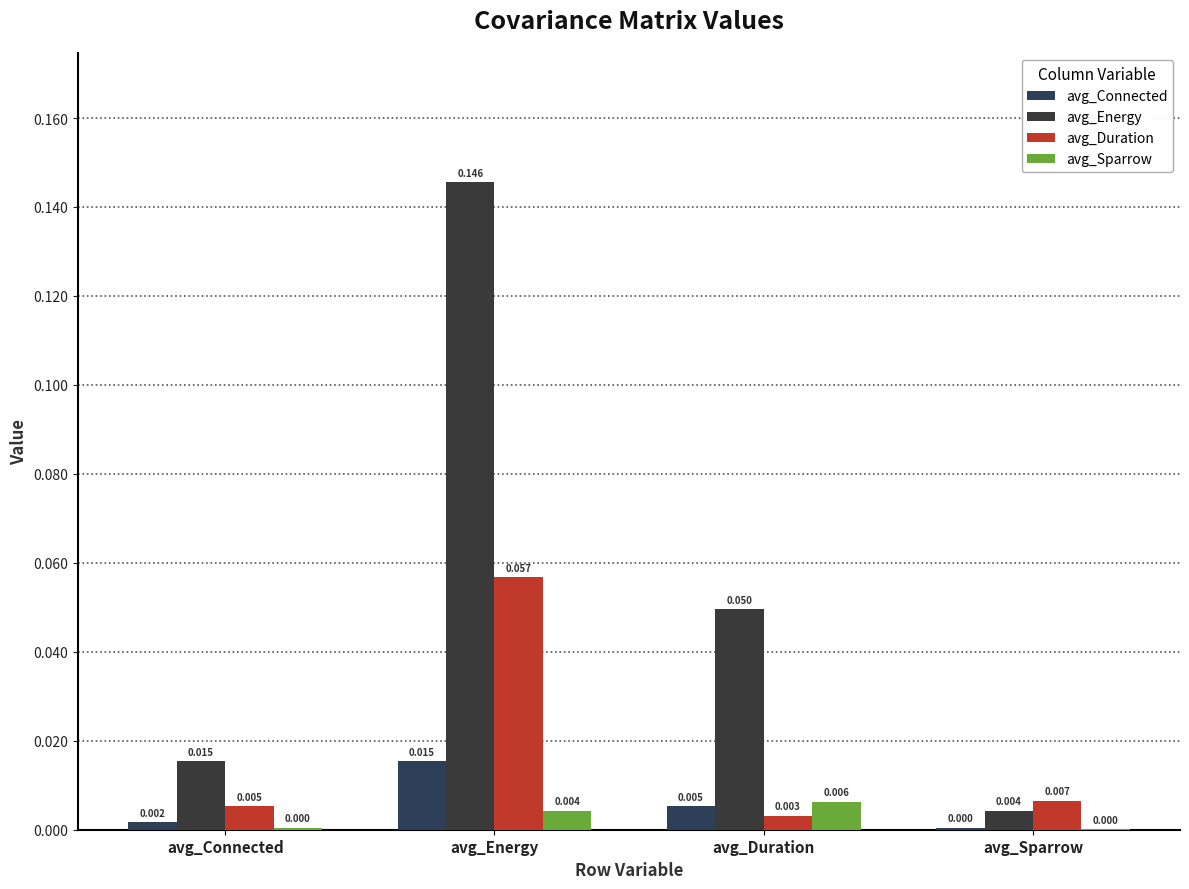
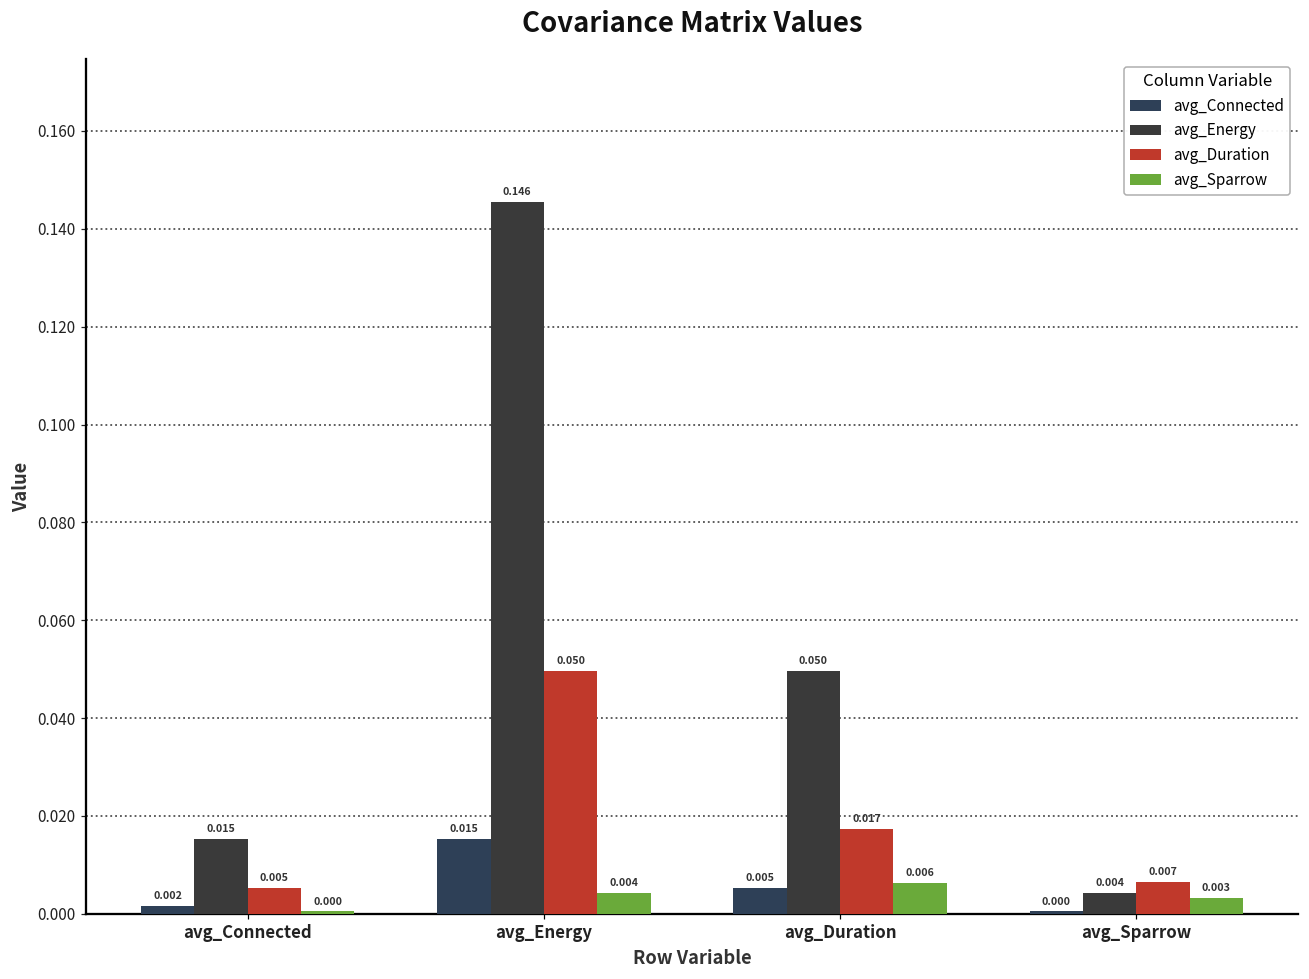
avg_Duration, avg_Energy: 0.057 -> 0.050
avg_Duration, avg_Duration: 0.003 -> 0.017
avg_Sparrow, avg_Sparrow: 0.000 -> 0.003
